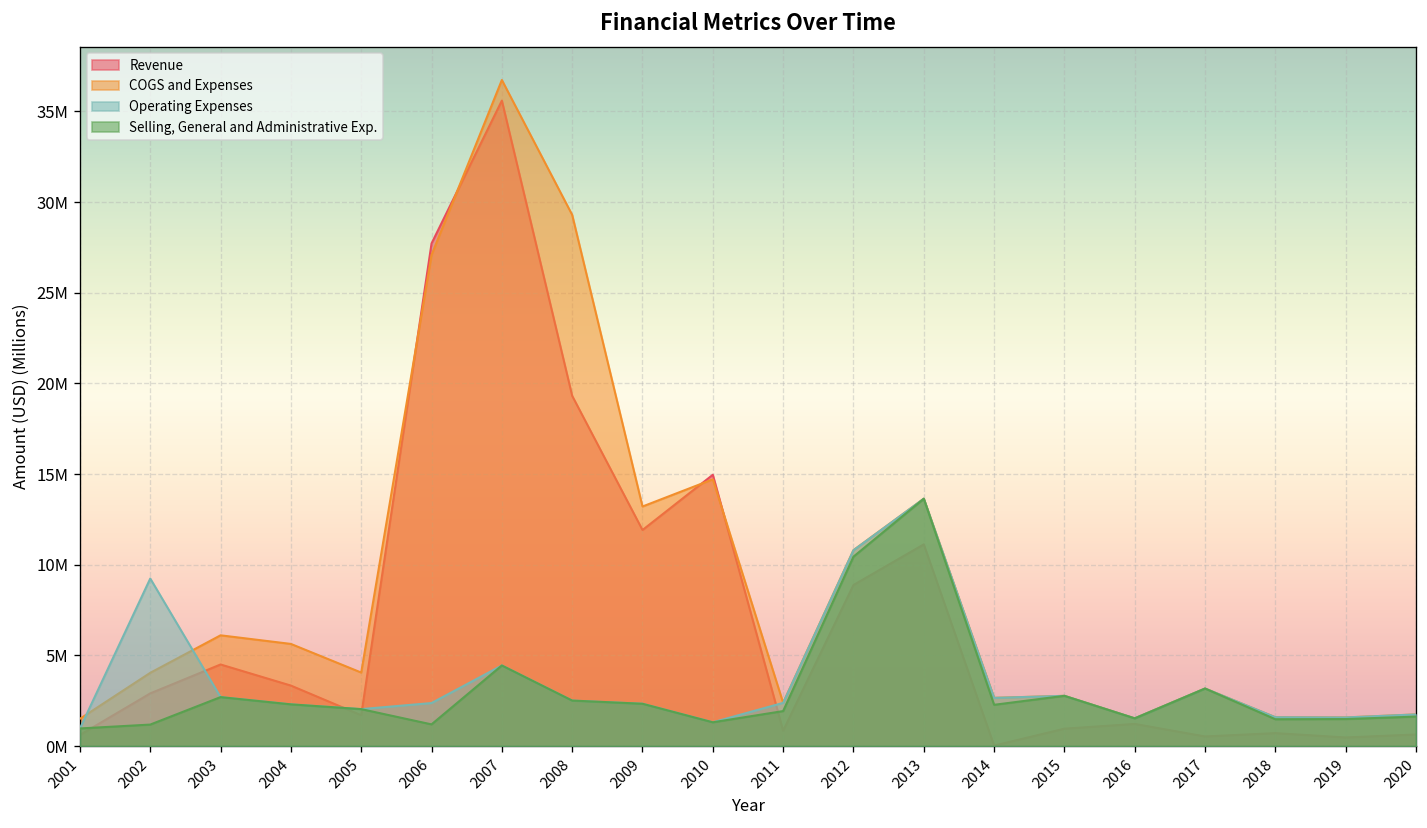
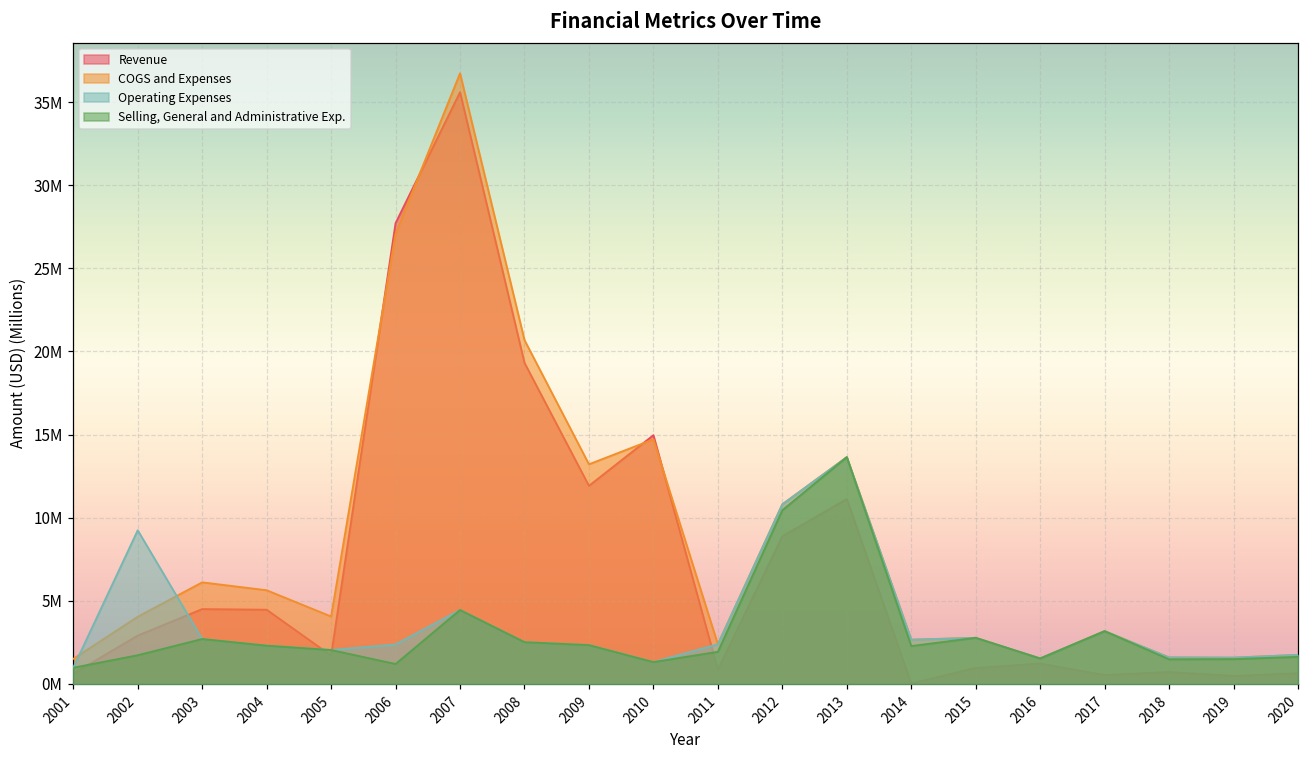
Selling, General and Administrative Exp., 2002: 1200000 -> 1700000
Revenue, 2004: 3300000 -> 4500000
COGS and Expenses, 2008: 29300000 -> 20700000
